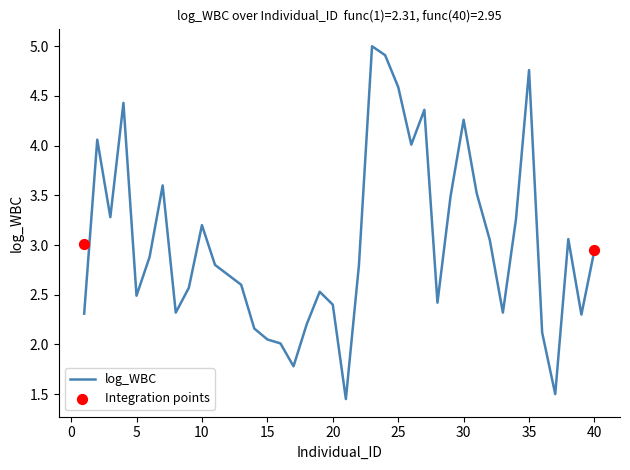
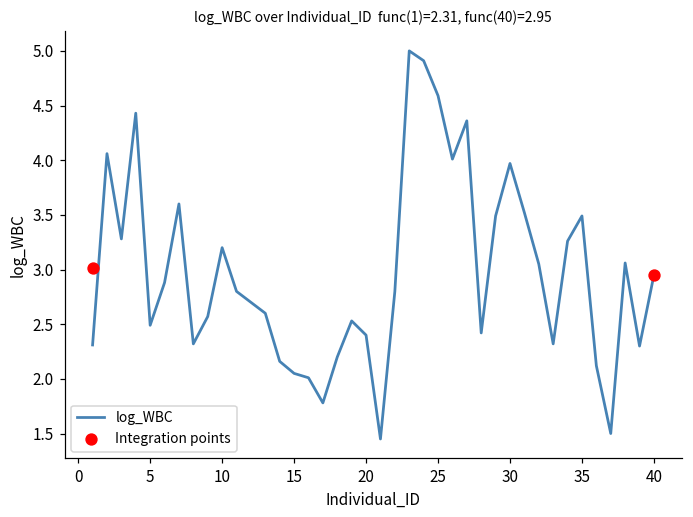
log_WBC, 30: 4.3 -> 4.0
log_WBC, 35: 4.8 -> 3.5
